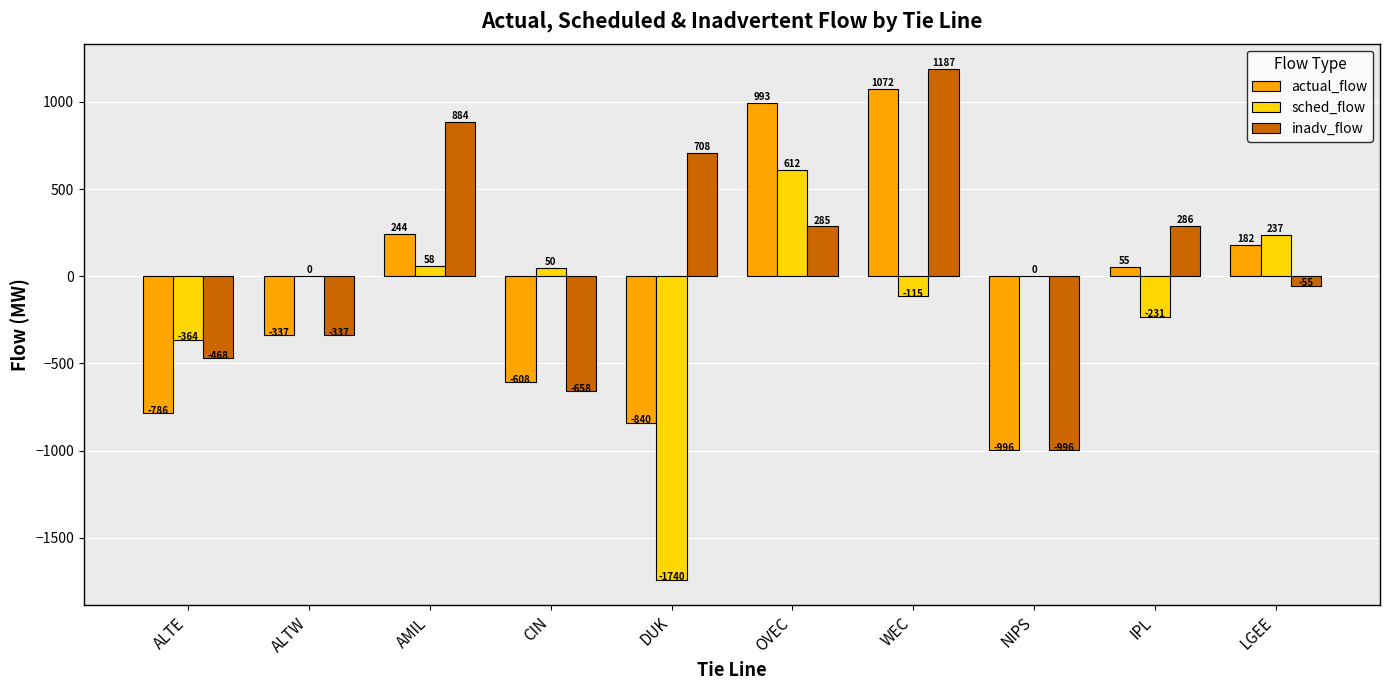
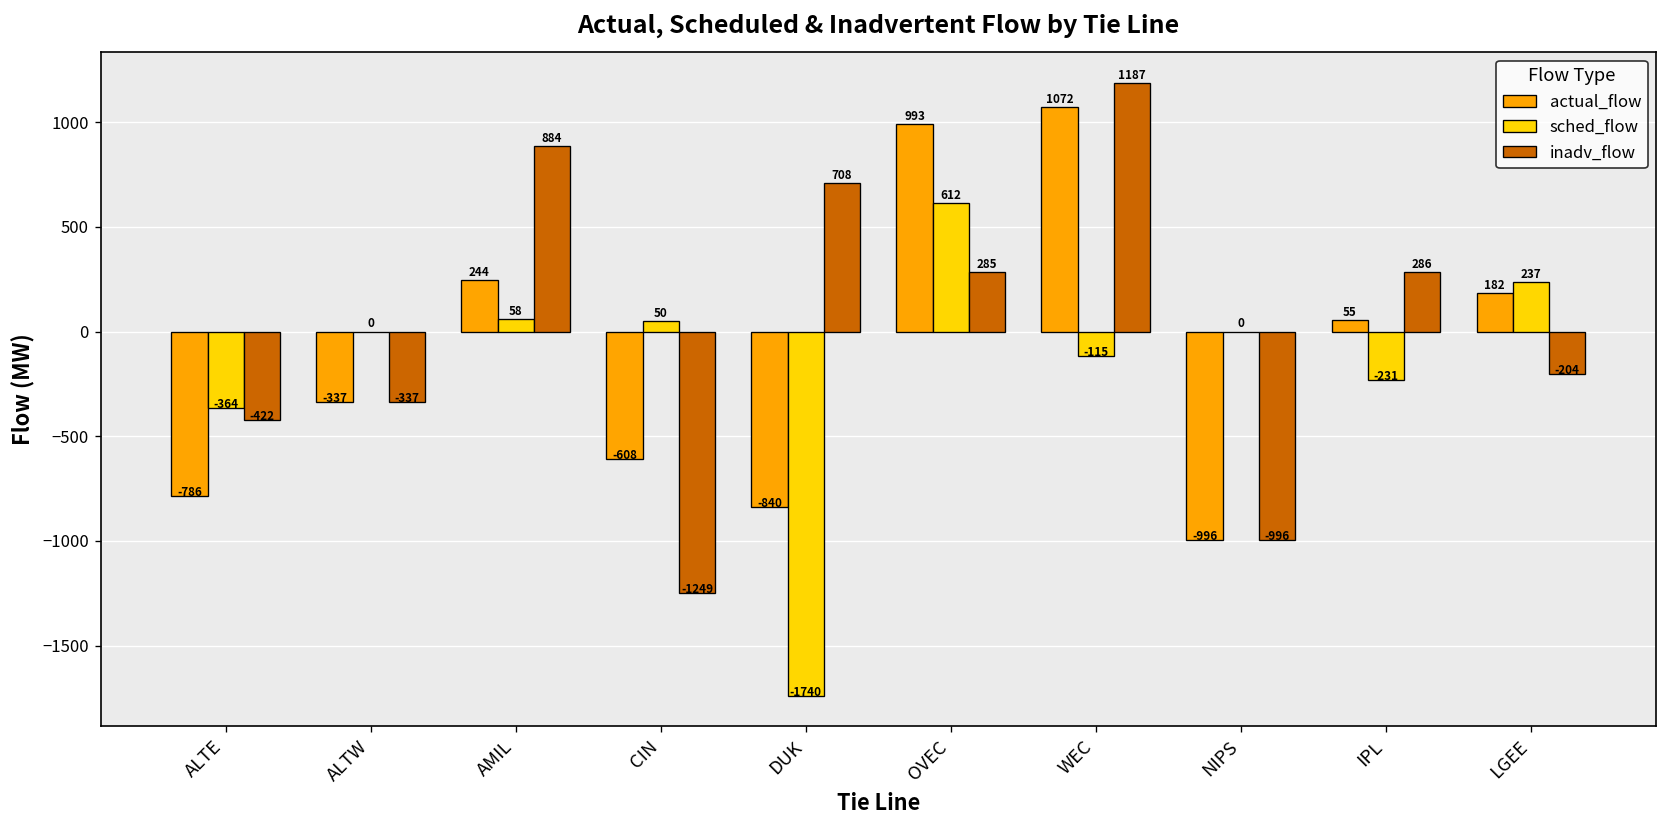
inadv_flow, ALTE: -468 -> -422
inadv_flow, CIN: -658 -> -1249
inadv_flow, LGEE: -55 -> -204
